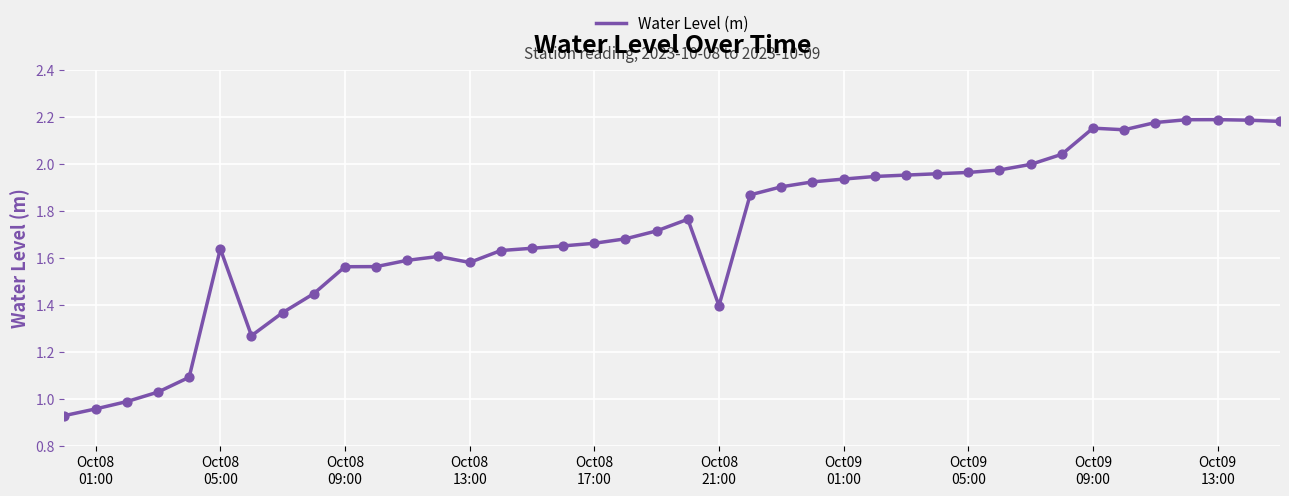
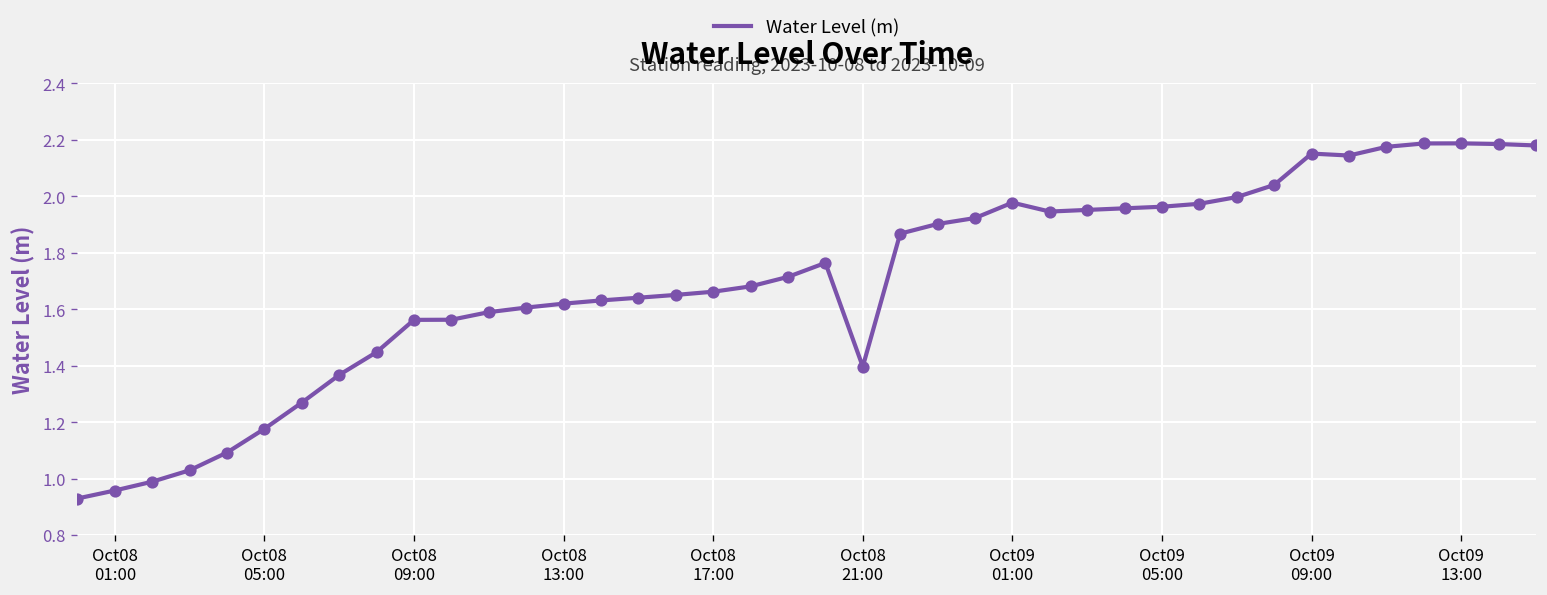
Oct08 05:00: 1.64 -> 1.18
Oct08 13:00: 1.58 -> 1.62
Oct09 01:00: 1.93 -> 1.98
